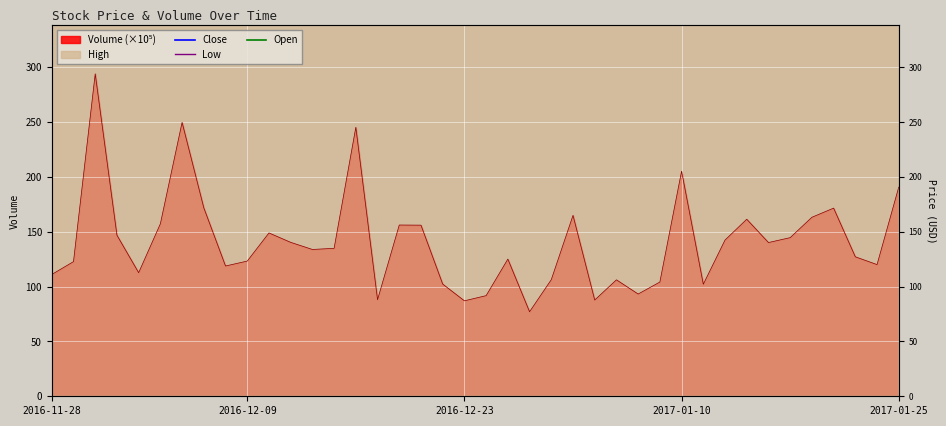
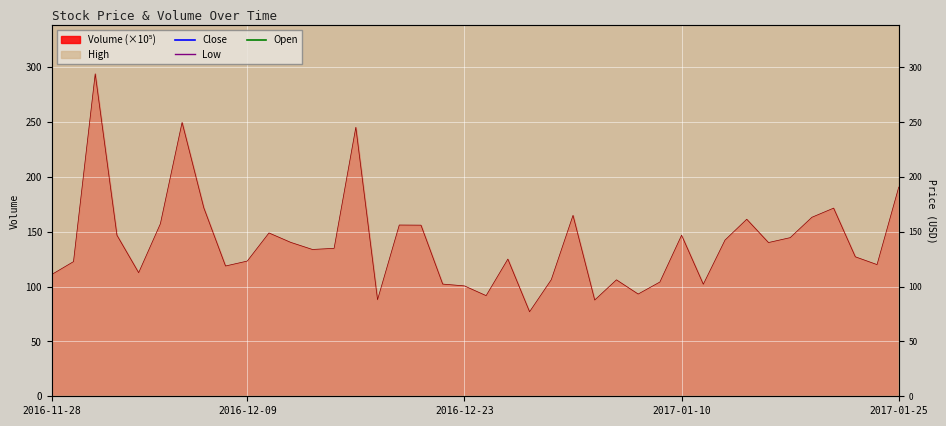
Volume (×10⁵), 2016-12-23: 87 -> 101
Volume (×10⁵), 2017-01-10: 205 -> 147
